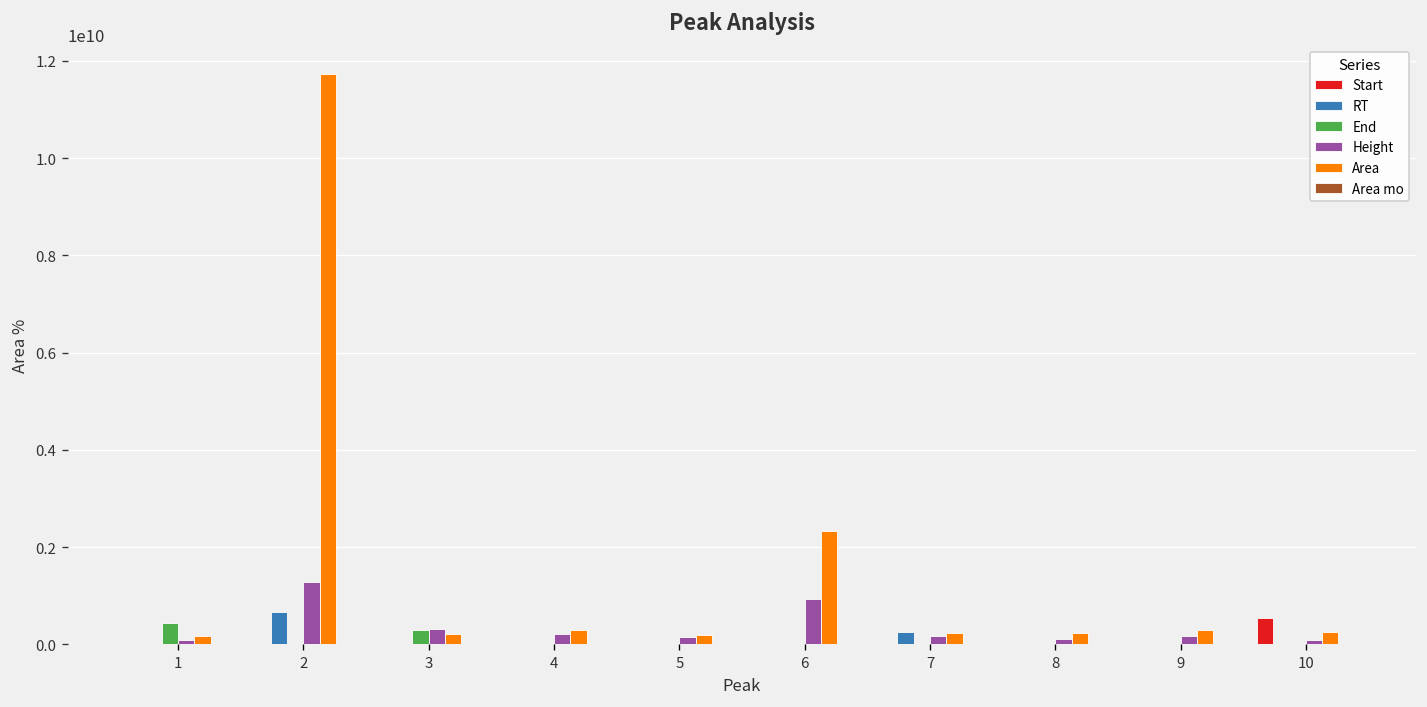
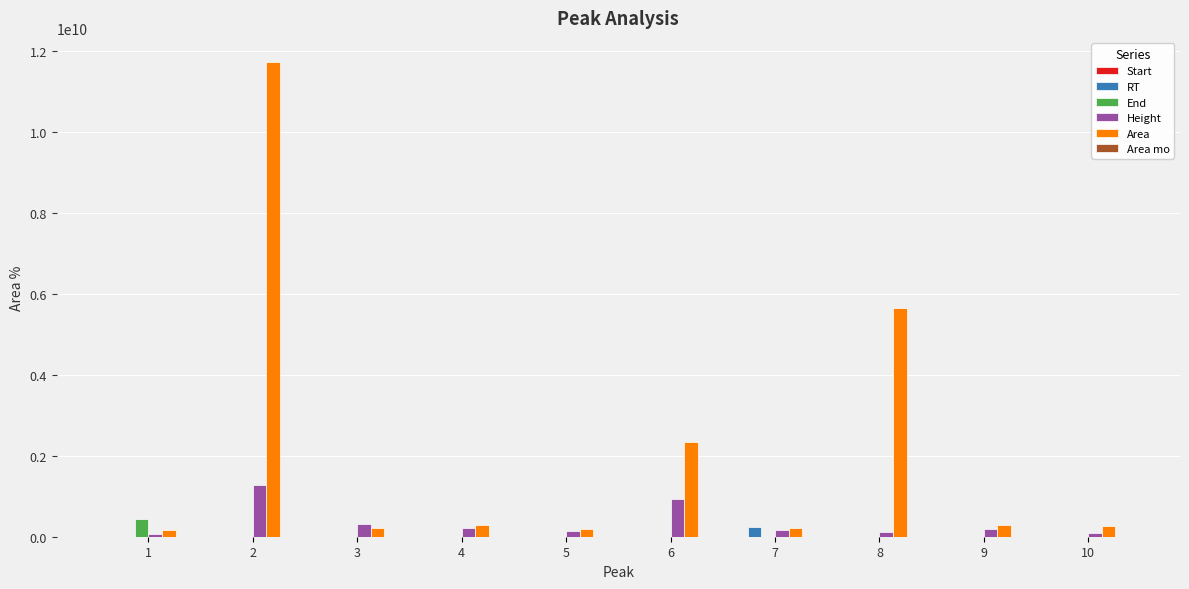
RT, 2: 700000000 -> 0
End, 3: 300000000 -> 0
Area, 8: 200000000 -> 5600000000
Start, 10: 500000000 -> 0
